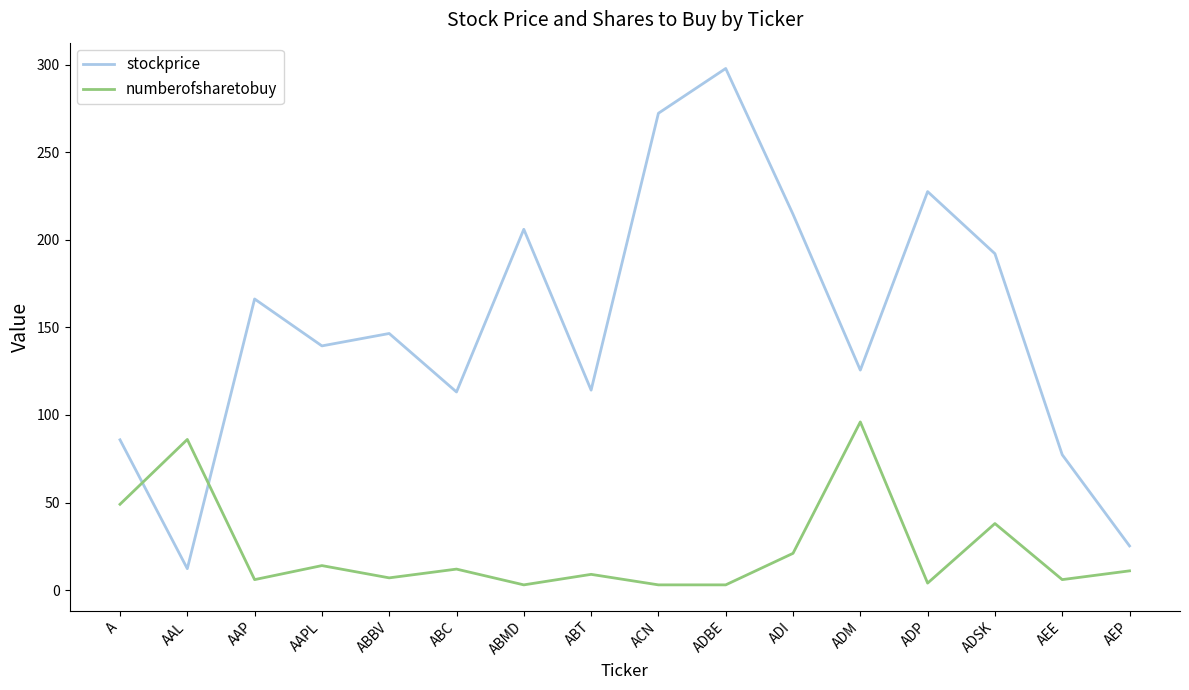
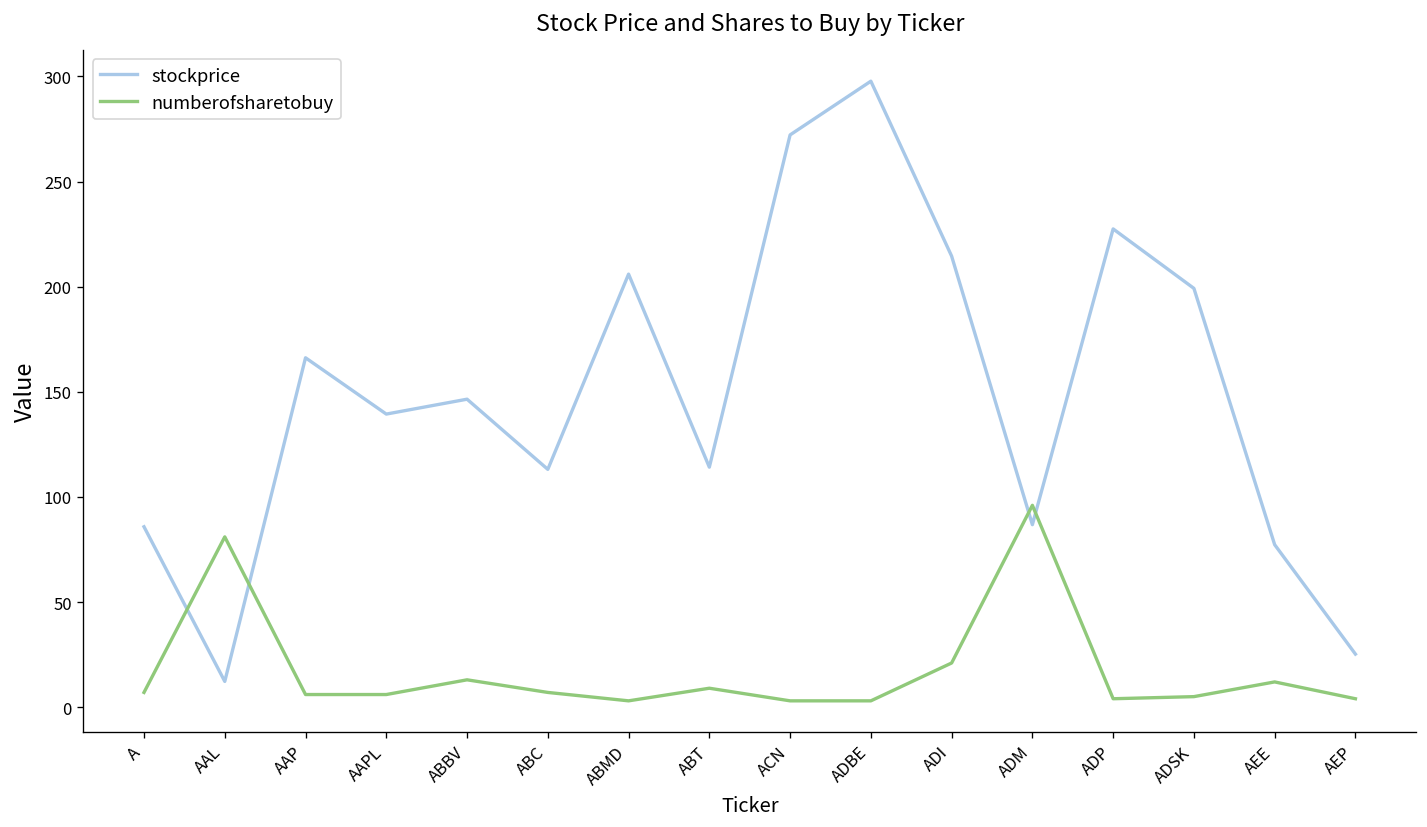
numberofsharetobuy, A: 49 -> 7
numberofsharetobuy, AAL: 86 -> 81
numberofsharetobuy, AAPL: 14 -> 6
numberofsharetobuy, ABBV: 7 -> 13
numberofsharetobuy, ABC: 12 -> 7
stockprice, ADM: 126 -> 87
stockprice, ADSK: 192 -> 199
numberofsharetobuy, ADSK: 38 -> 5
numberofsharetobuy, AEE: 6 -> 12
numberofsharetobuy, AEP: 11 -> 4
